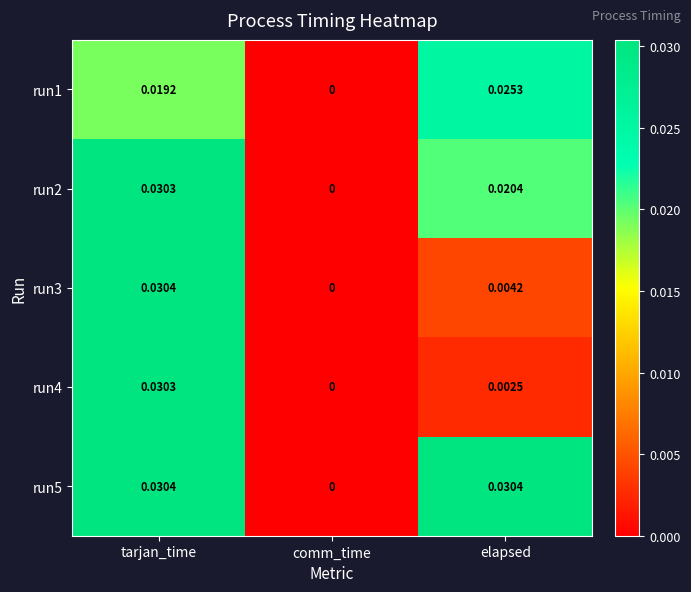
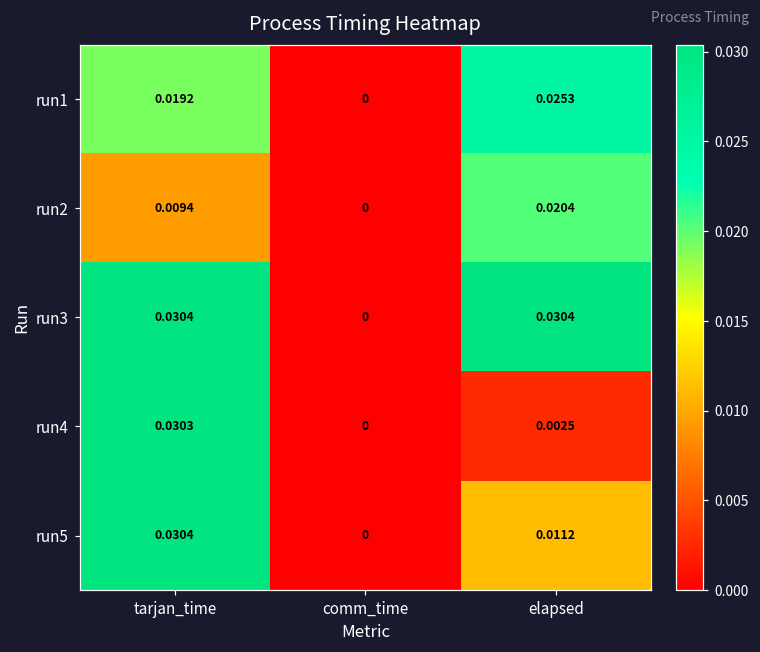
run2, tarjan_time: 0.0303 -> 0.0094
run3, elapsed: 0.0042 -> 0.0304
run5, elapsed: 0.0304 -> 0.0112
